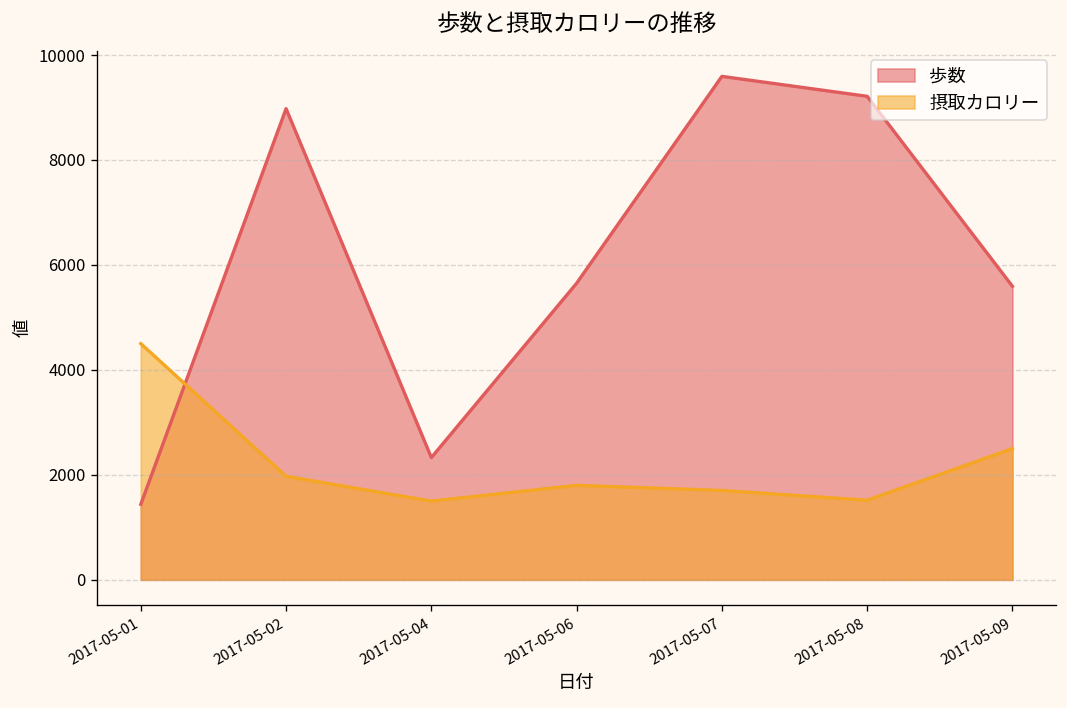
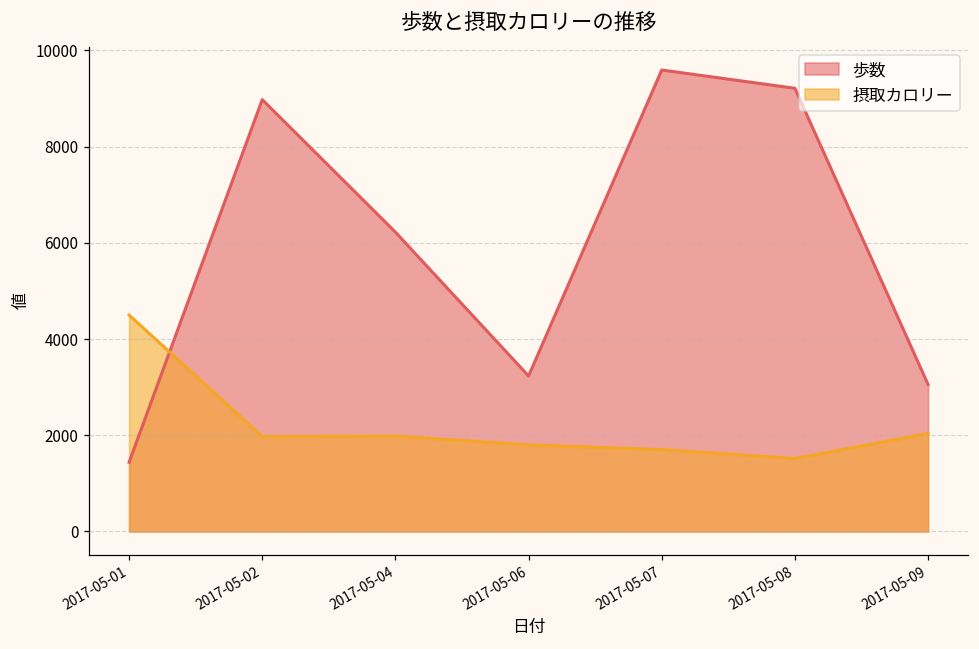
歩数, 2017-05-04: 2300 -> 6200
摂取カロリー, 2017-05-04: 1500 -> 2000
歩数, 2017-05-06: 5700 -> 3200
歩数, 2017-05-09: 5600 -> 3100
摂取カロリー, 2017-05-09: 2500 -> 2000
